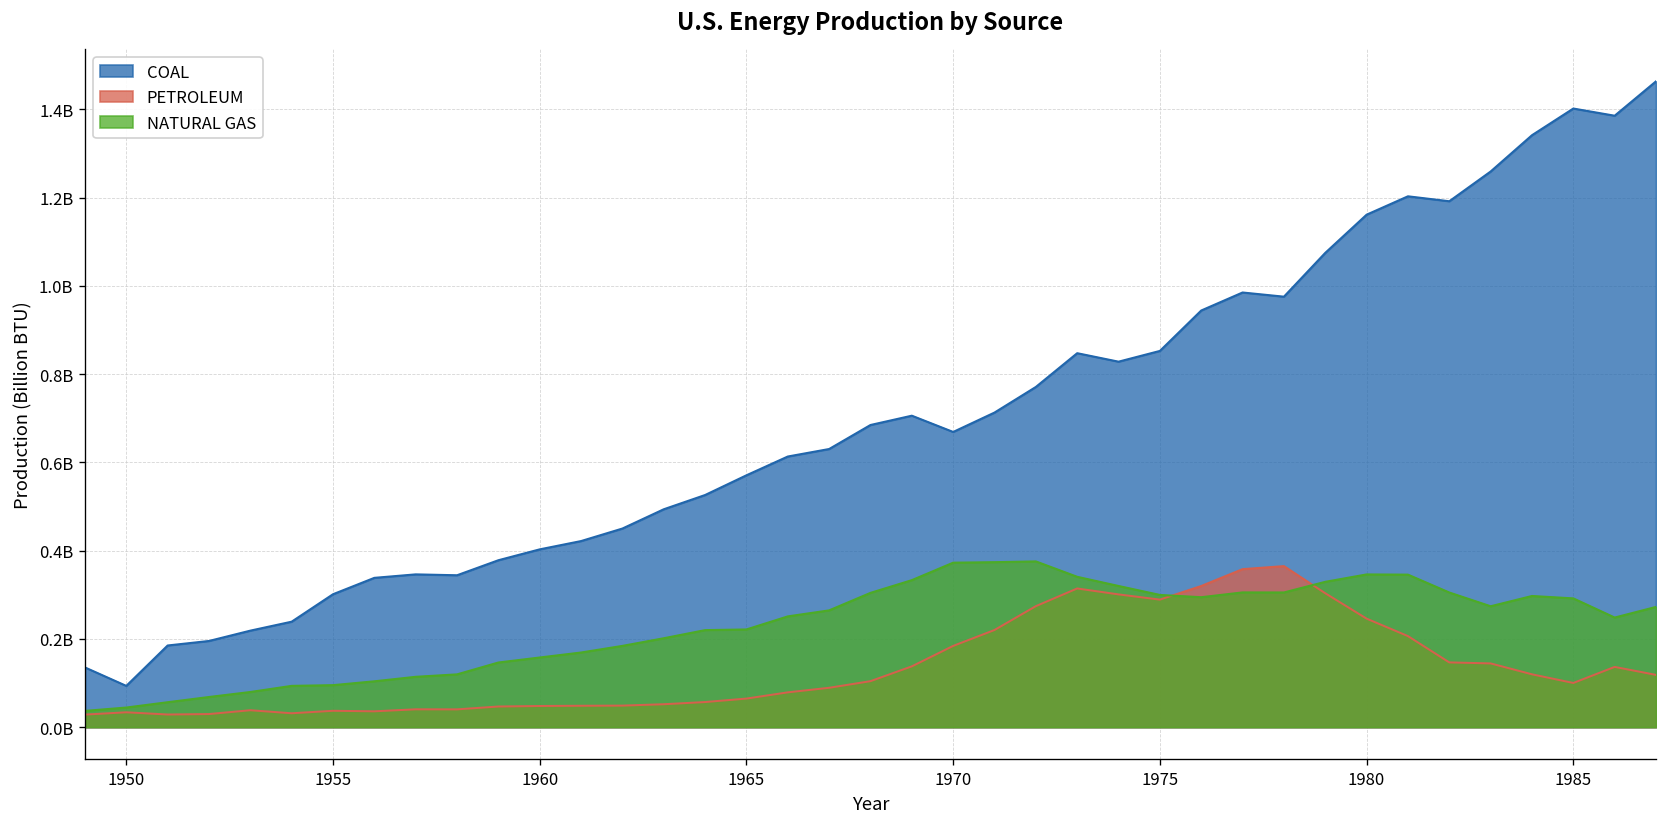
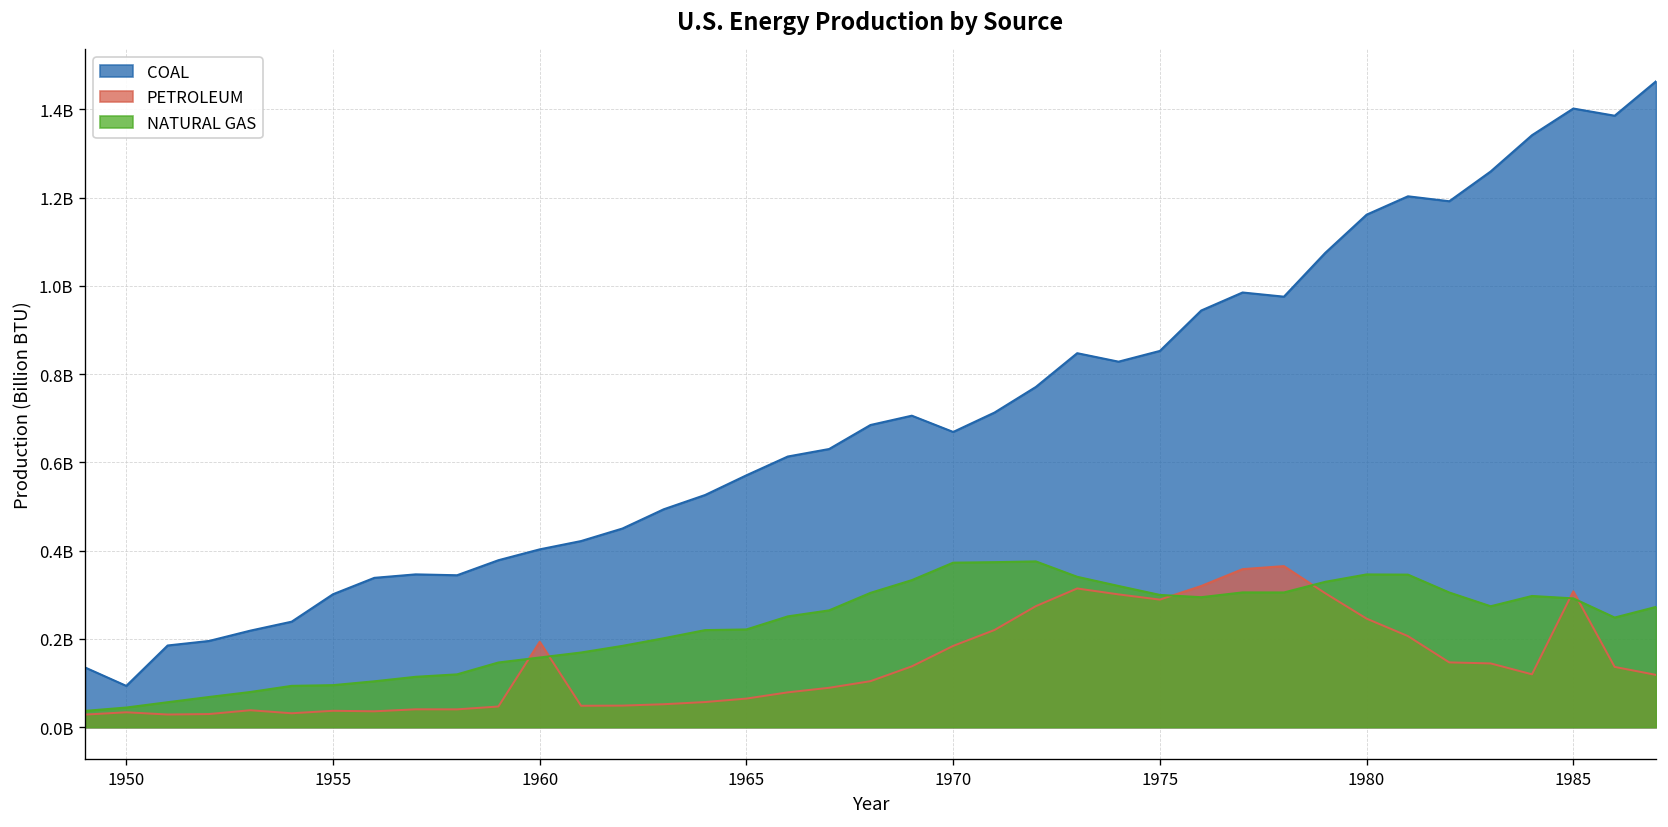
PETROLEUM, 1960: 50000000 -> 190000000
PETROLEUM, 1985: 100000000 -> 310000000
